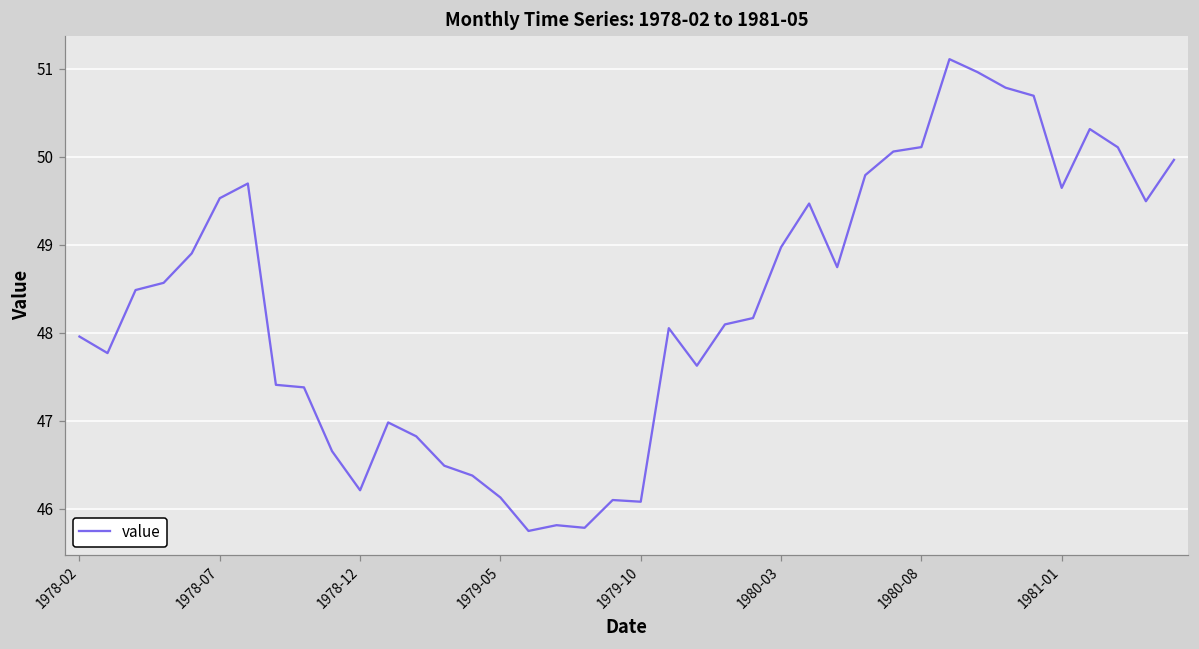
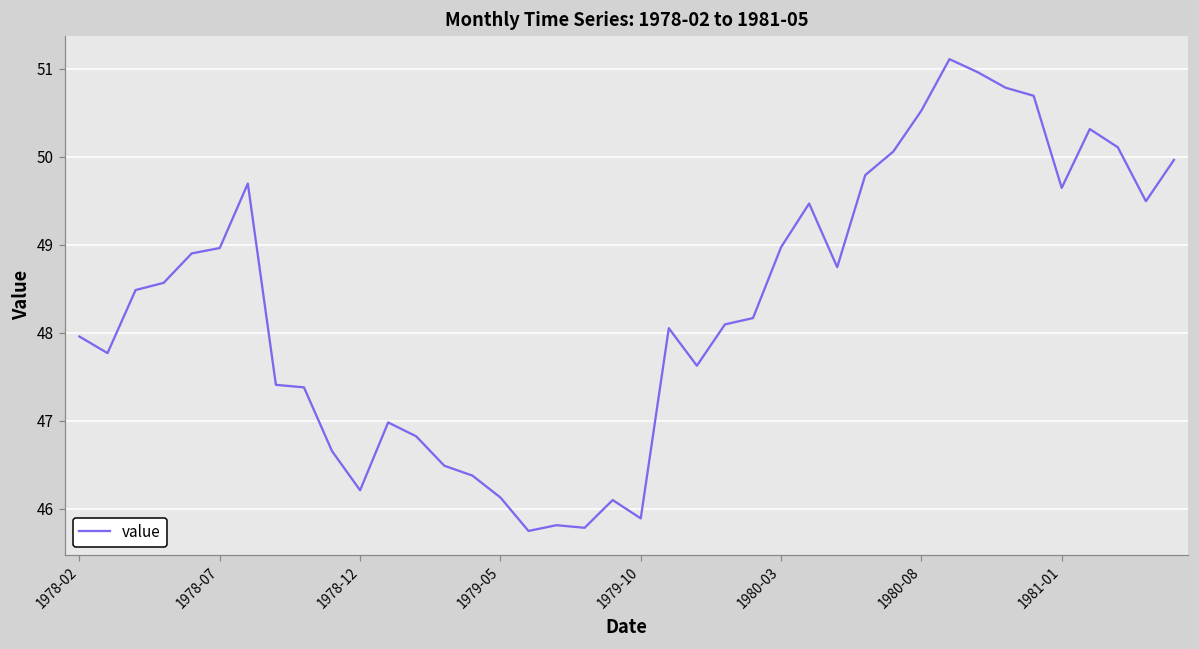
1978-07: 49.5 -> 49.0
1979-10: 46.1 -> 45.9
1980-08: 50.1 -> 50.5
